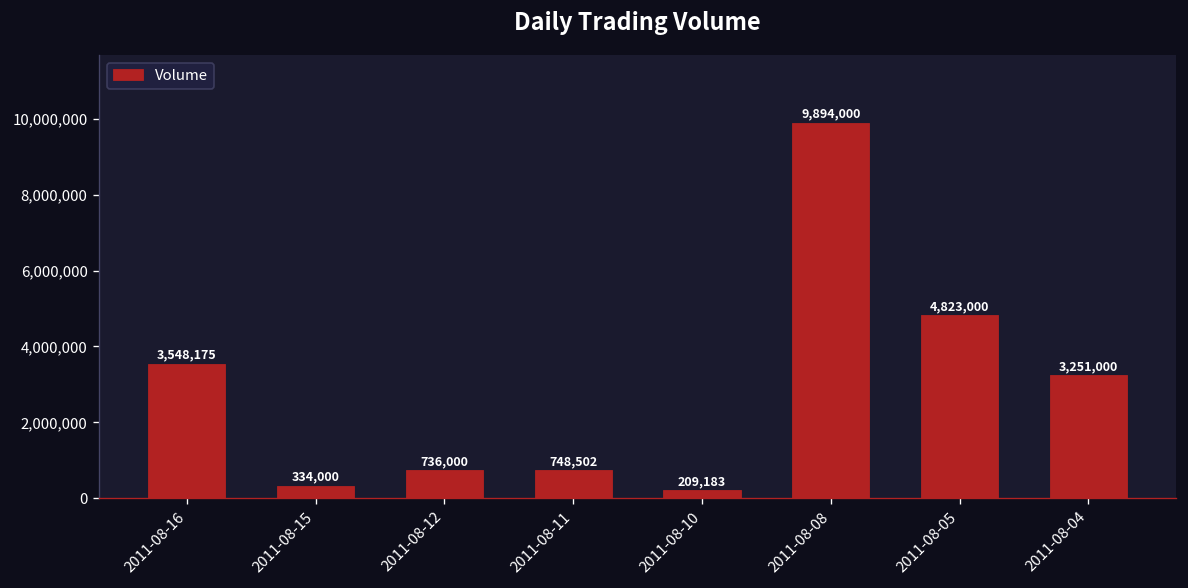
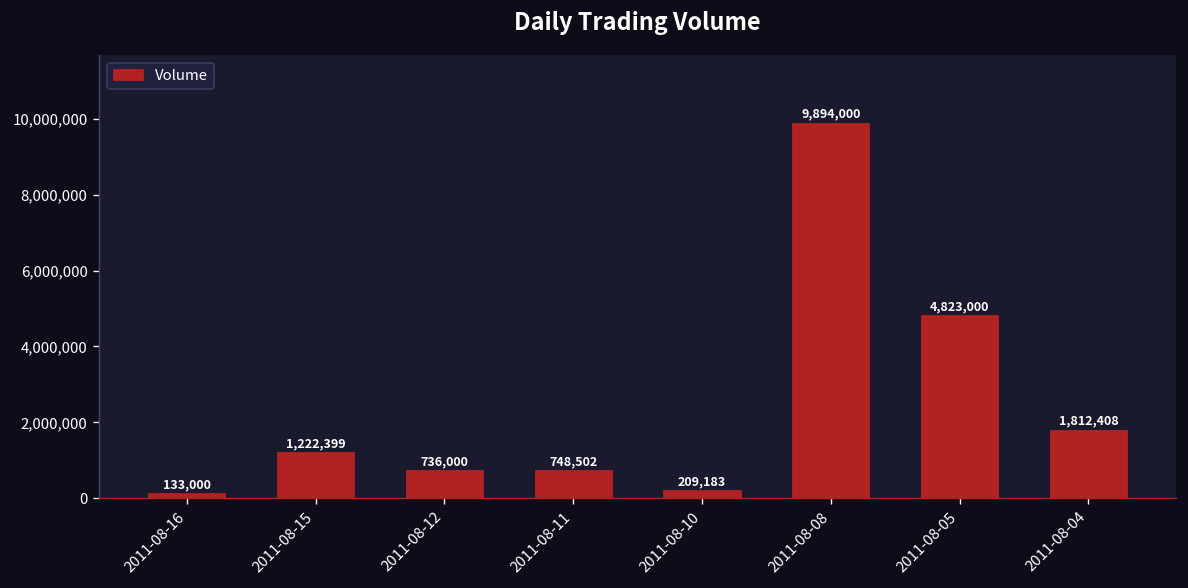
2011-08-16: 3,548,175 -> 133,000
2011-08-15: 334,000 -> 1,222,399
2011-08-04: 3,251,000 -> 1,812,408
